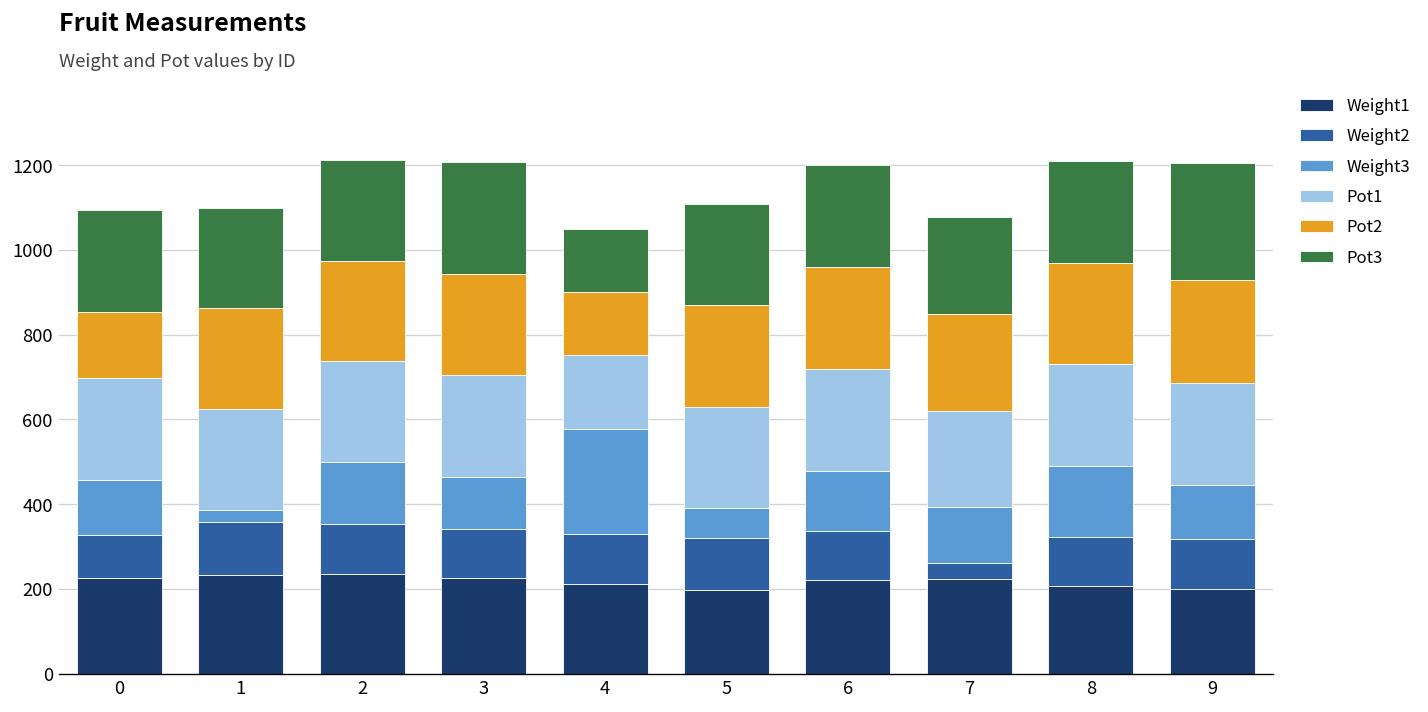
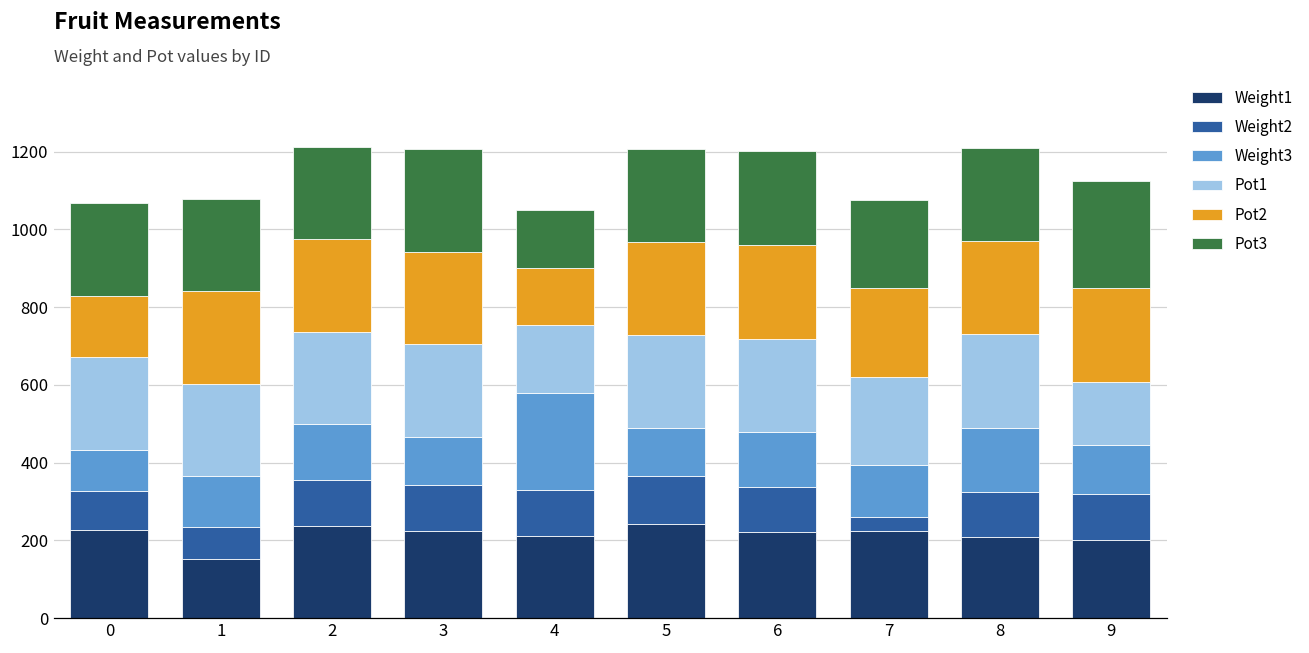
Weight3, 0: 130 -> 100
Weight1, 1: 230 -> 150
Weight2, 1: 120 -> 80
Weight3, 1: 30 -> 130
Weight1, 5: 200 -> 240
Weight3, 5: 70 -> 130
Pot1, 9: 240 -> 160
